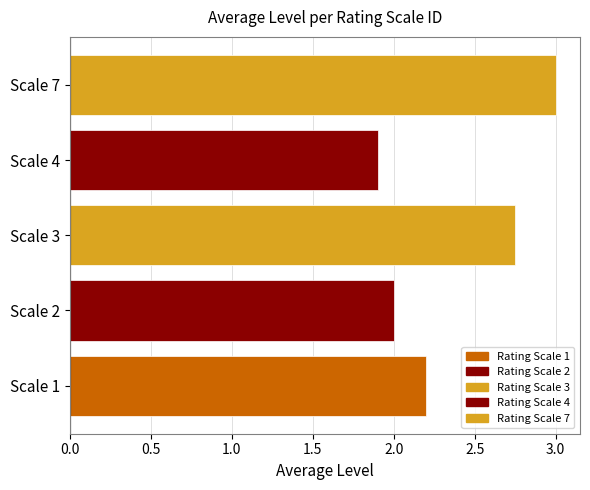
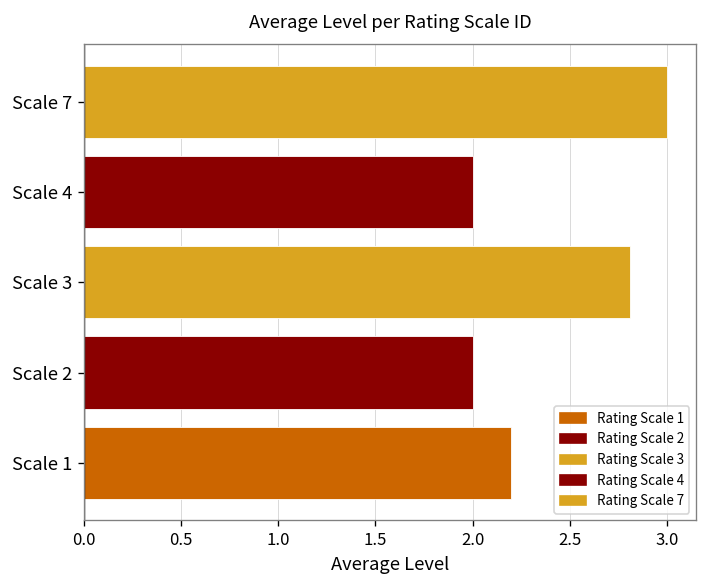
Scale 4: 1.9 -> 2.0
Scale 3: 2.75 -> 2.81
